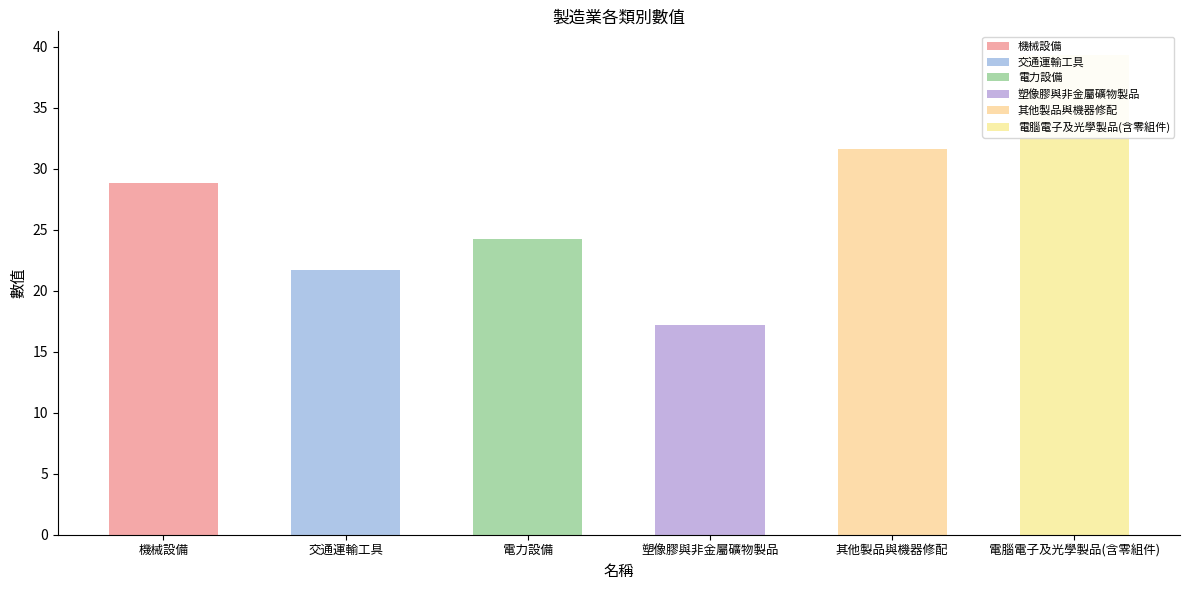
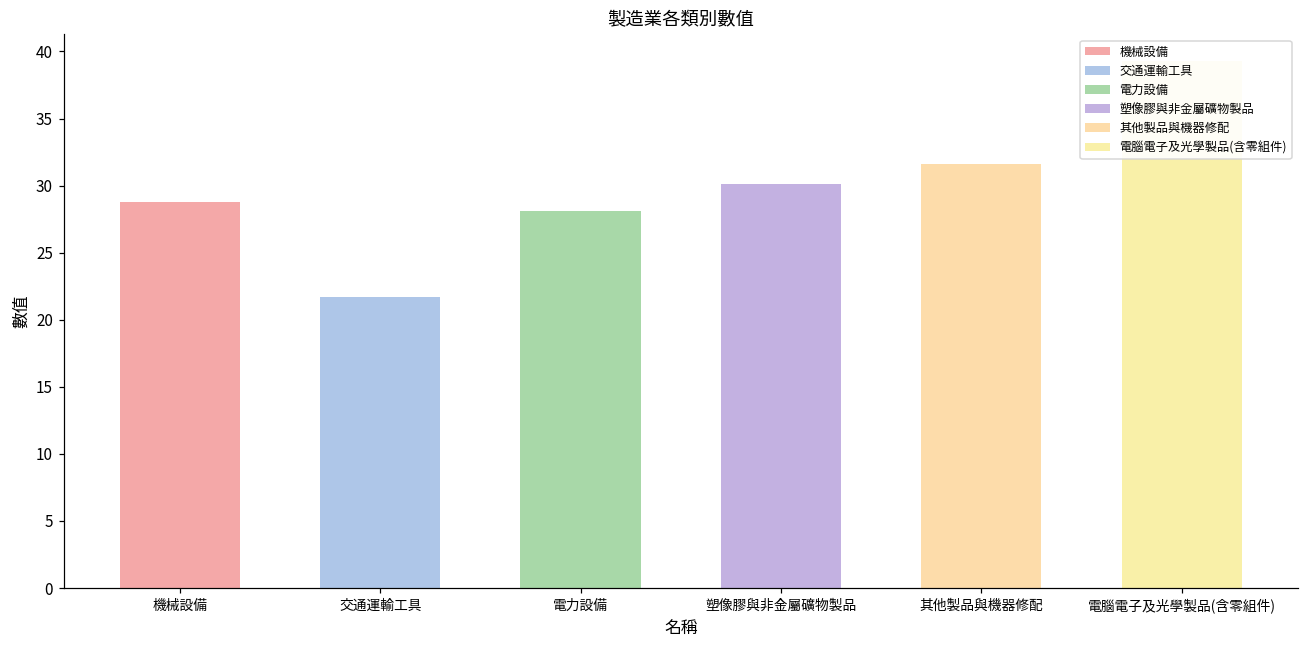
電力設備: 24.2 -> 28.1
塑像膠與非金屬礦物製品: 17.2 -> 30.1
